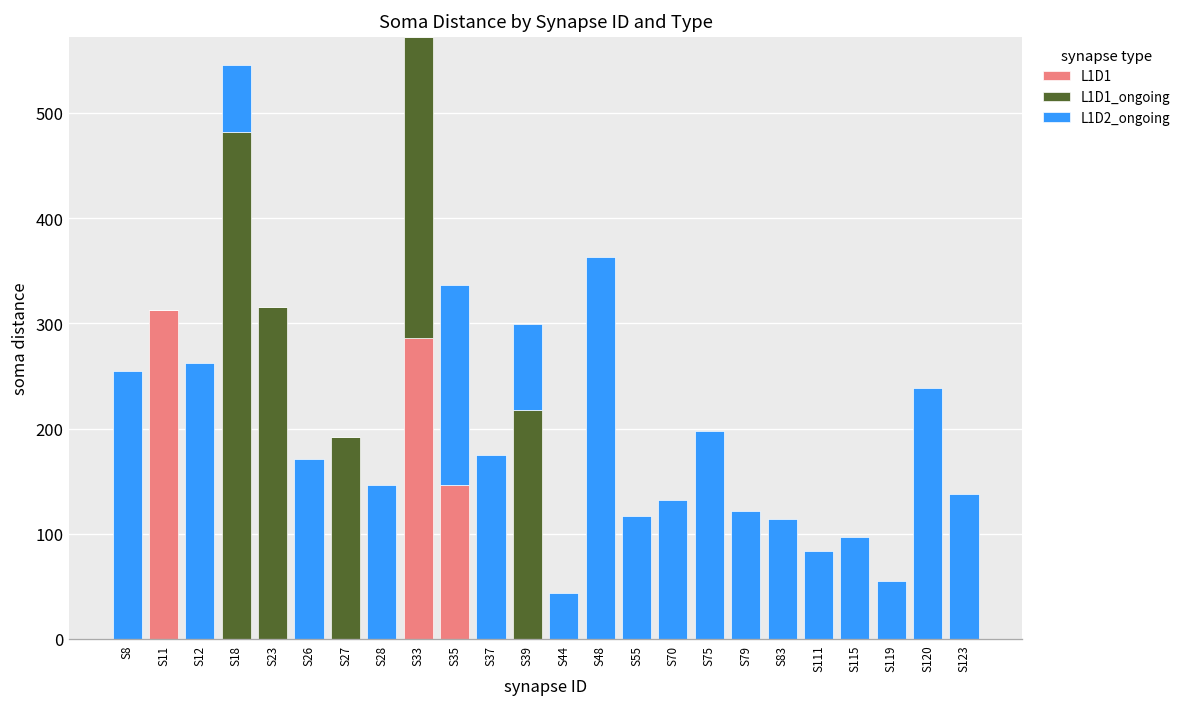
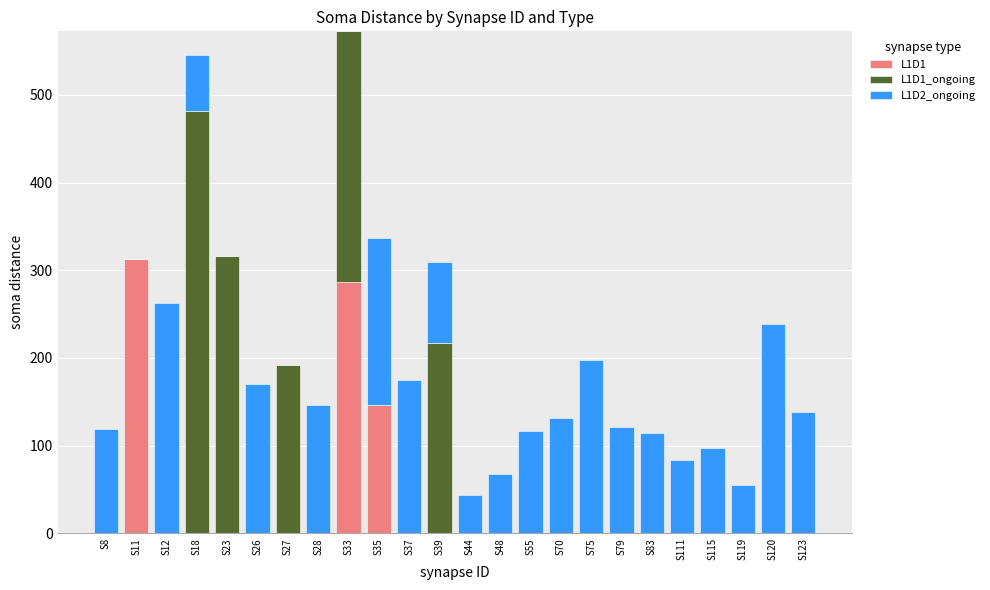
L1D2_ongoing, S8: 260 -> 120
L1D2_ongoing, S39: 80 -> 90
L1D2_ongoing, S48: 360 -> 70
